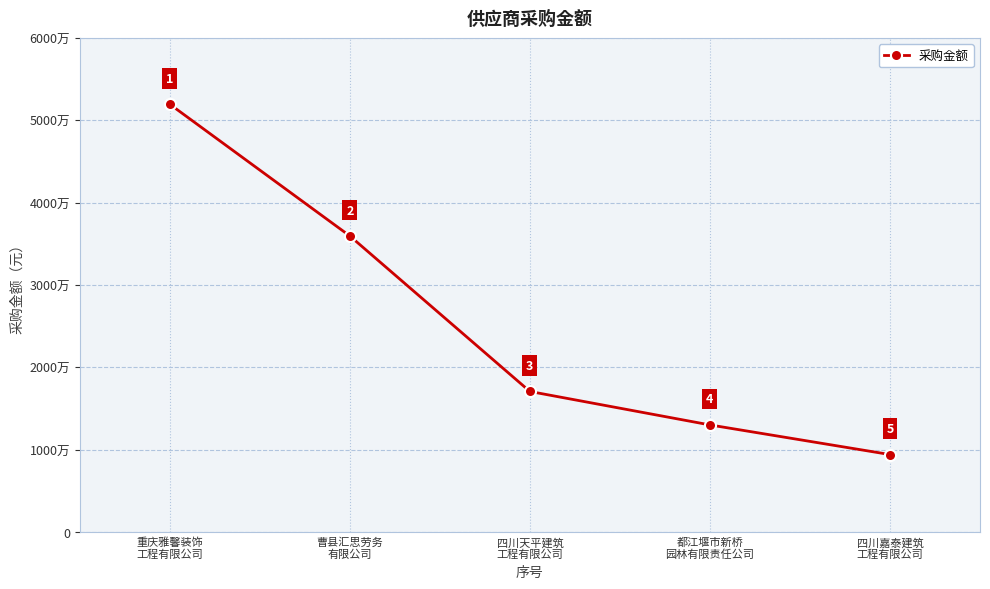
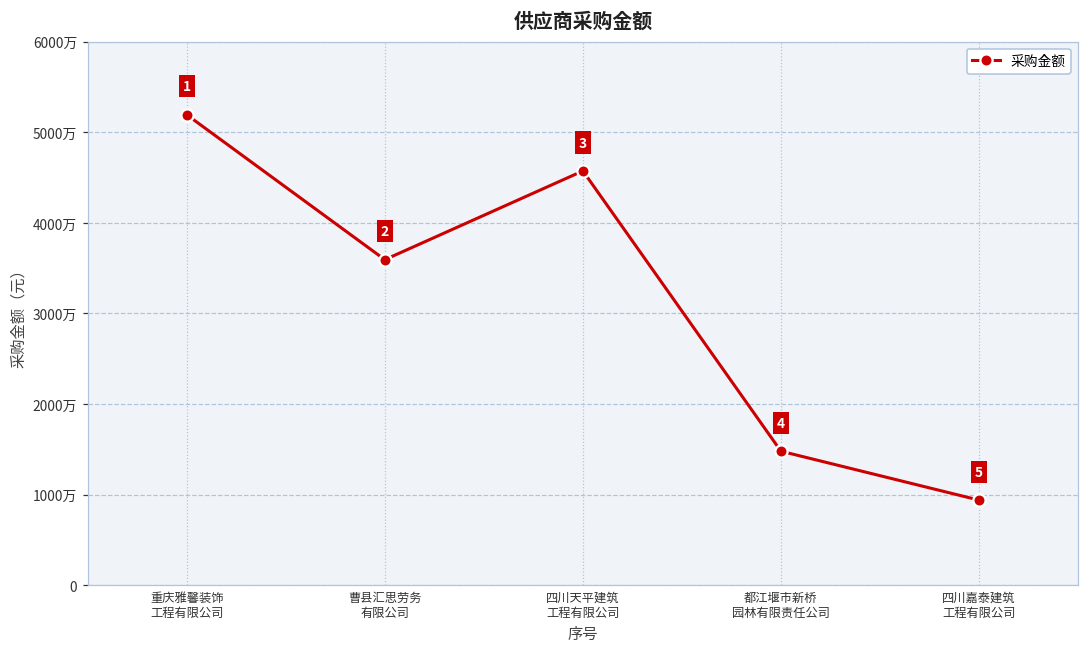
四川天平建筑 工程有限公司: 1700万 -> 4600万
都江堰市新桥 园林有限责任公司: 1300万 -> 1500万
